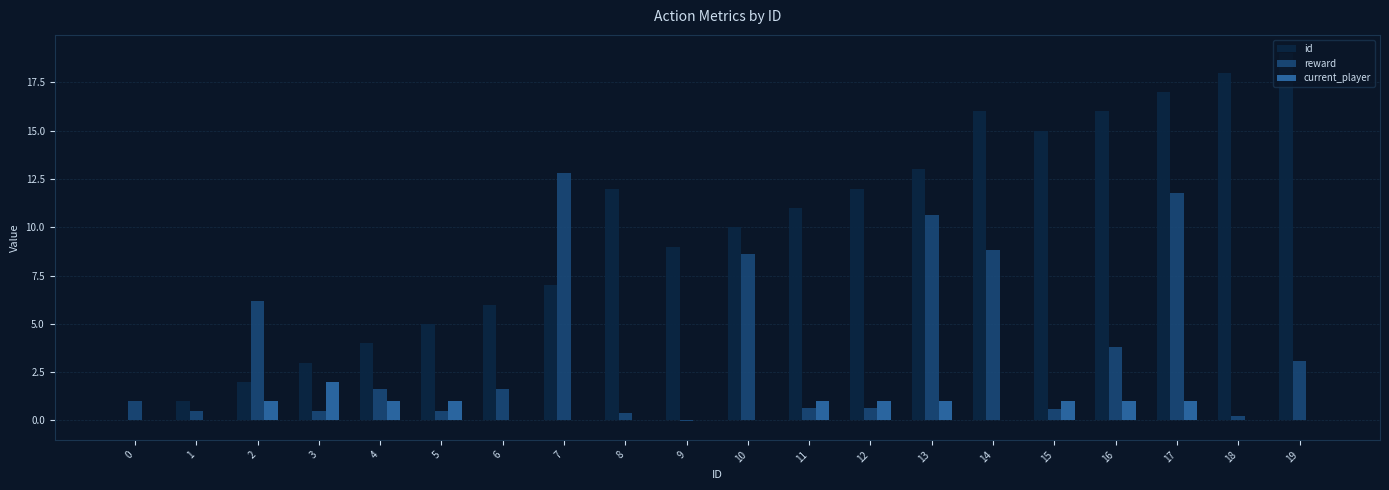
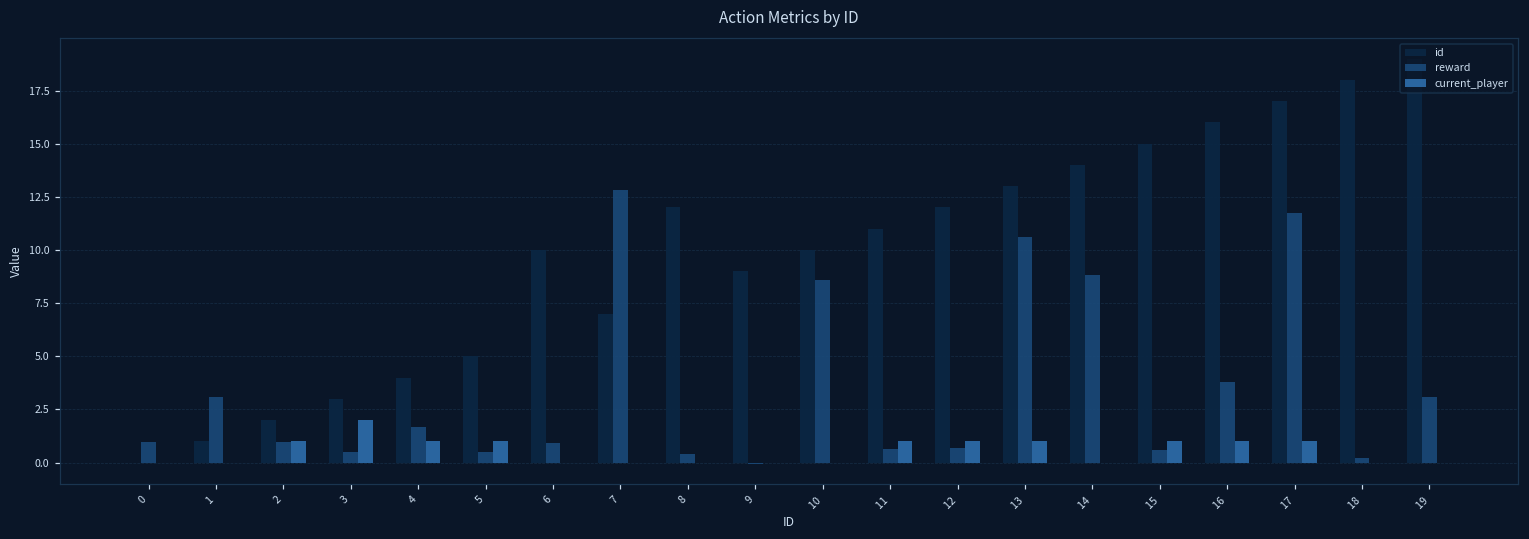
reward, 1: 0.5 -> 3.1
reward, 2: 6.2 -> 1.0
id, 6: 6 -> 10
reward, 6: 1.7 -> 0.9
id, 14: 16 -> 14
